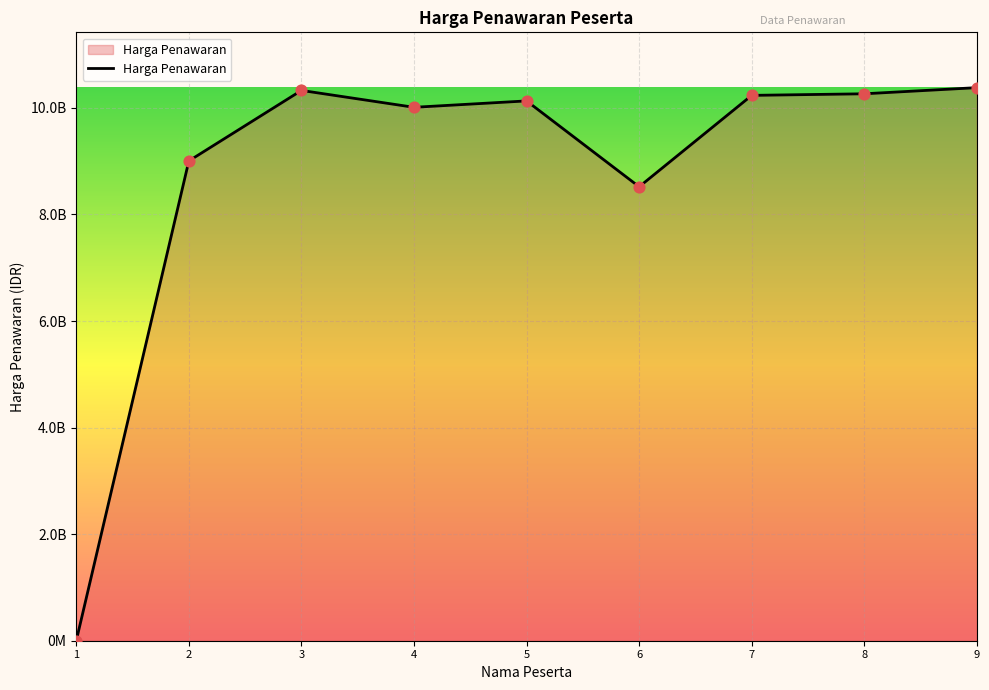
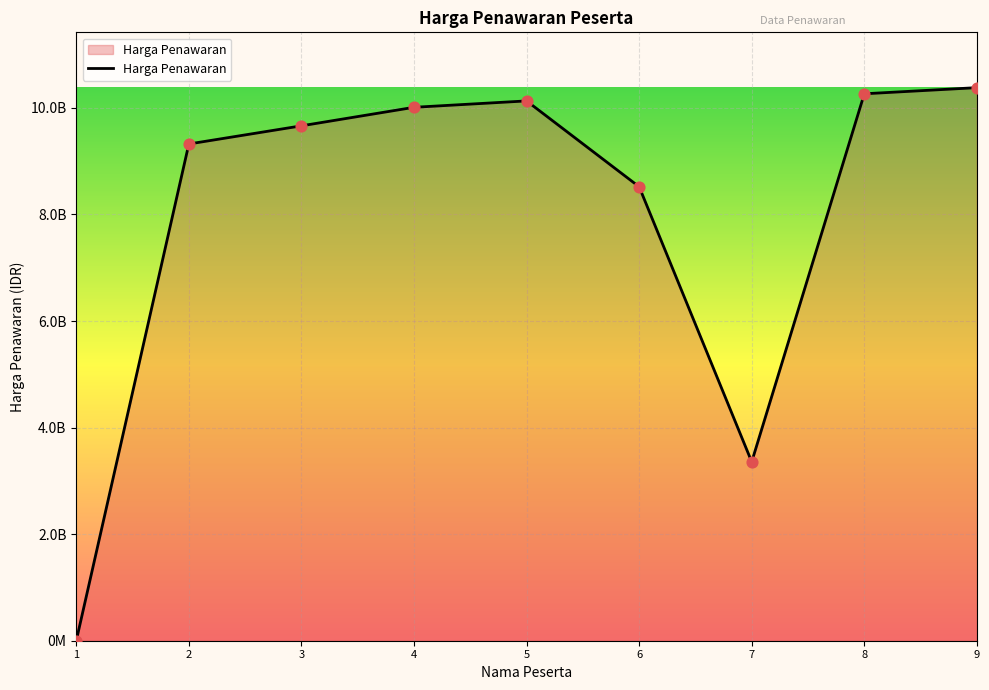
2: 9000000000 -> 9300000000
3: 10300000000 -> 9700000000
7: 10200000000 -> 3400000000
